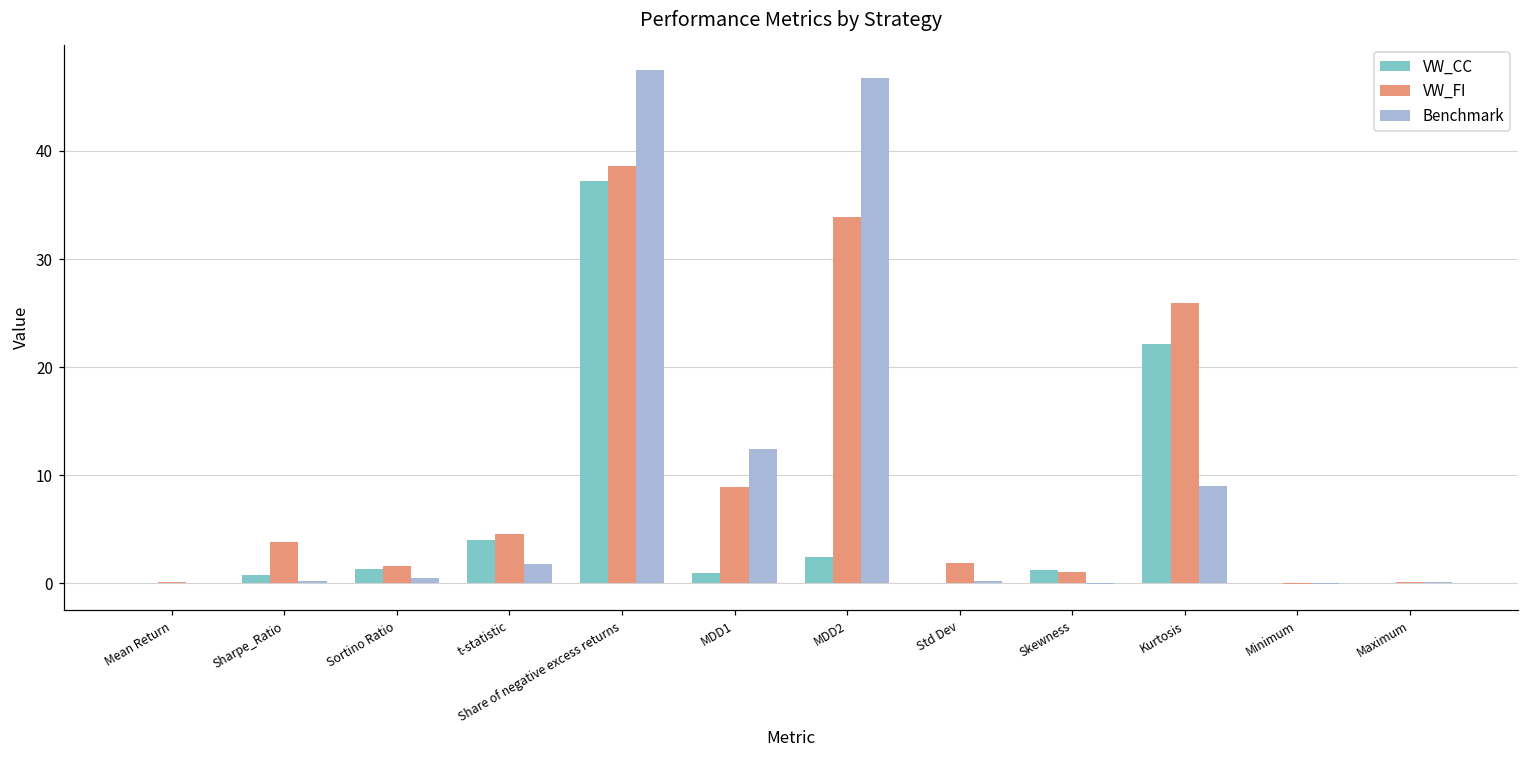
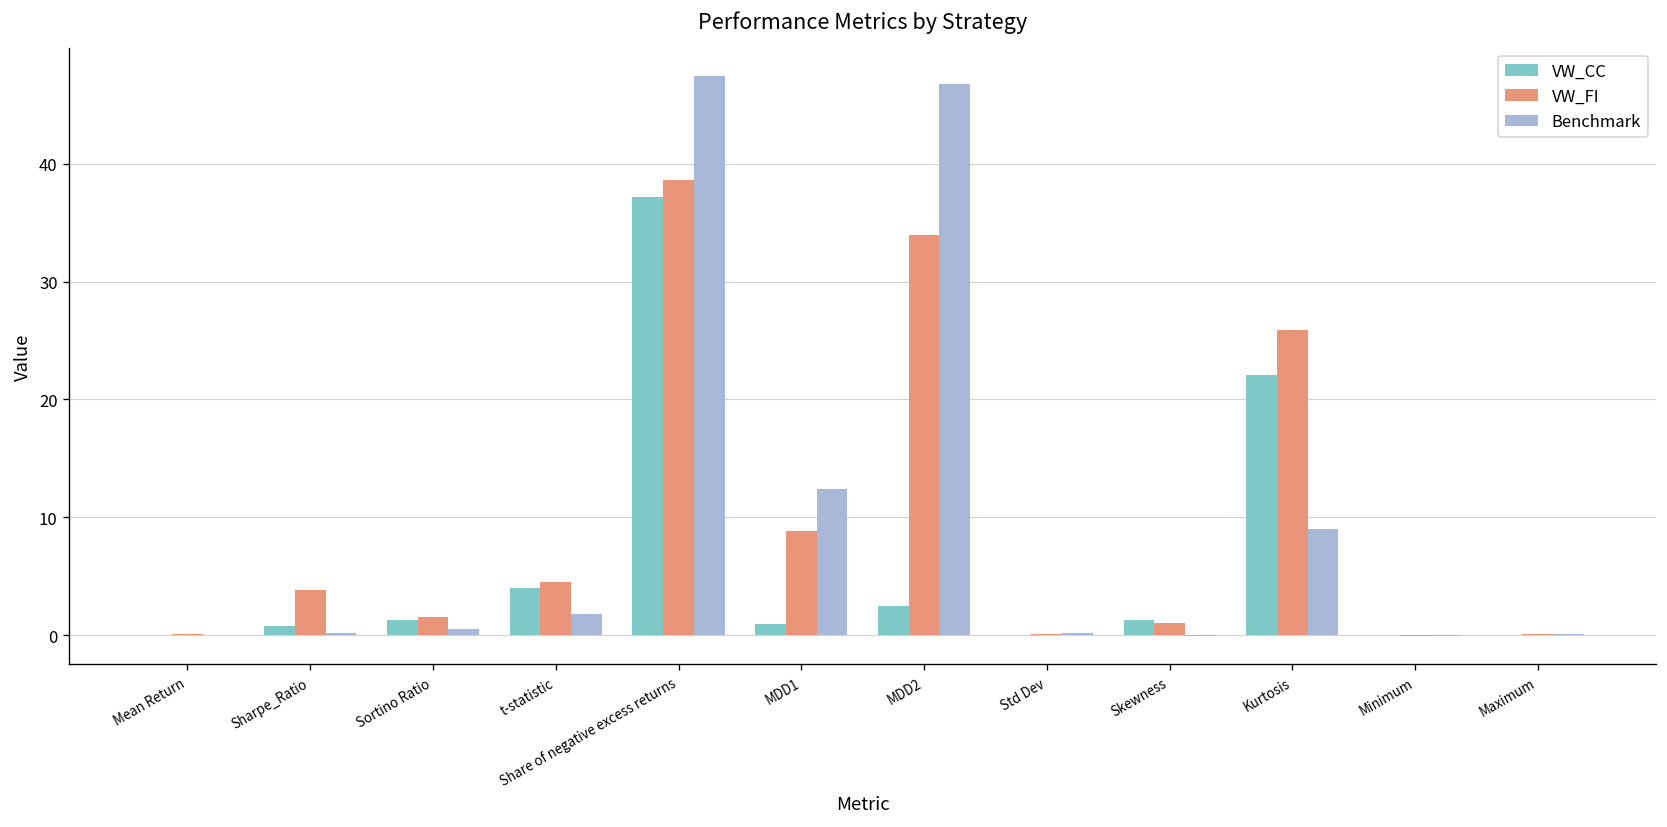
VW_FI, Std Dev: 2 -> 0
